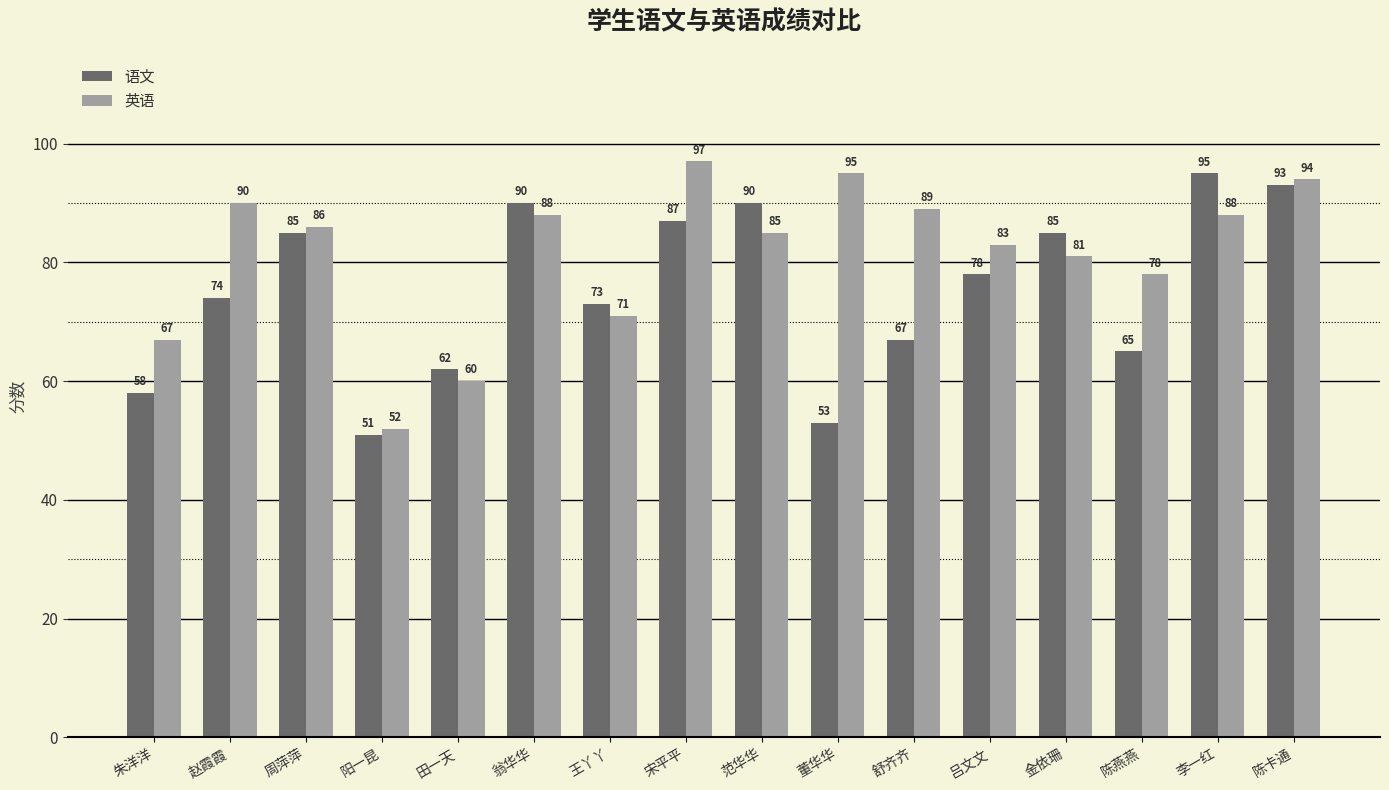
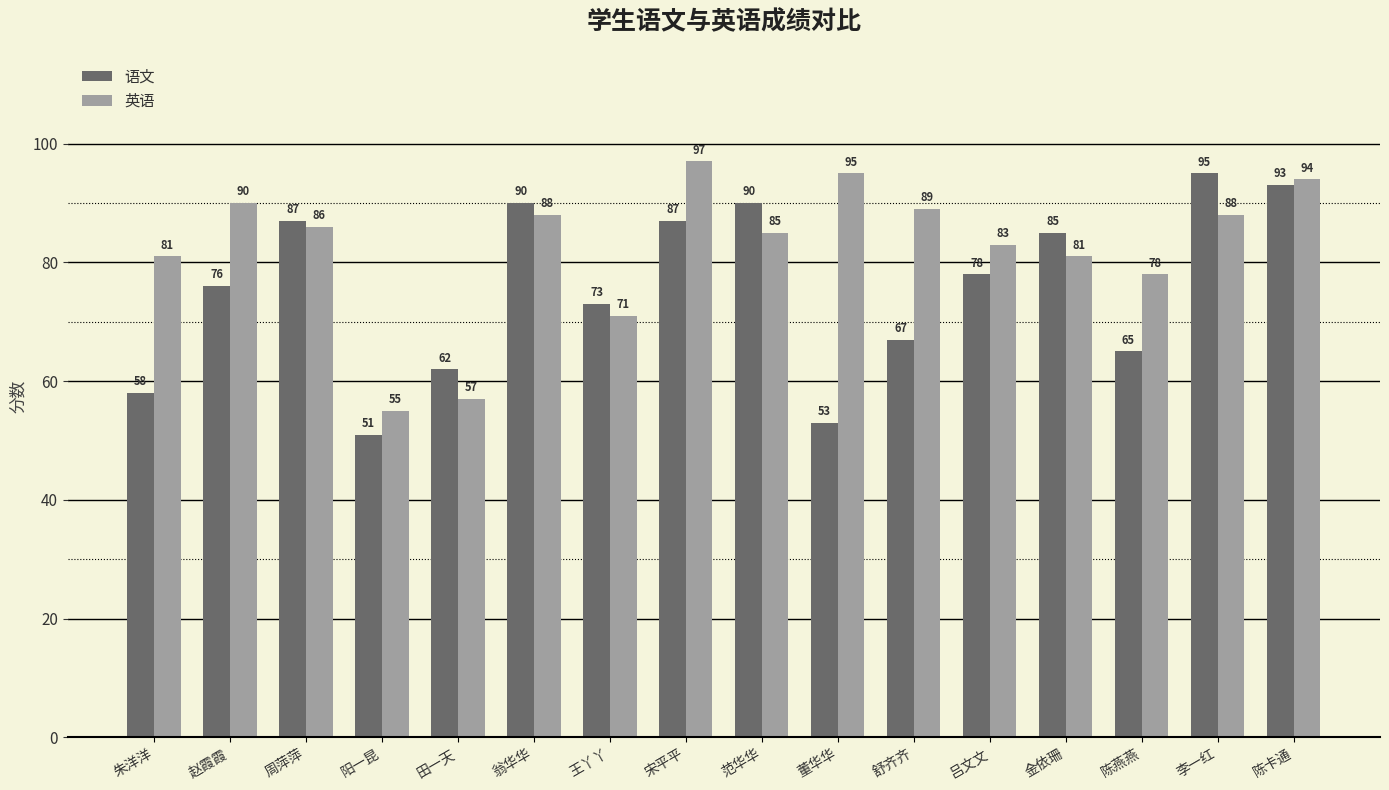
英语, 朱洋洋: 67 -> 81
语文, 赵霞霞: 74 -> 76
语文, 周萍萍: 85 -> 87
英语, 阳一昆: 52 -> 55
英语, 田一天: 60 -> 57
